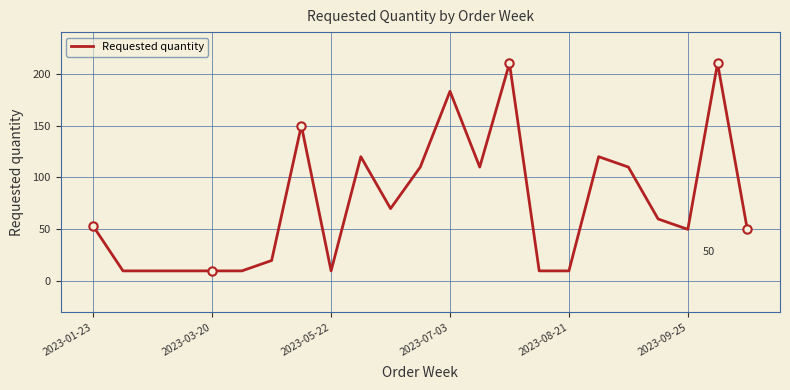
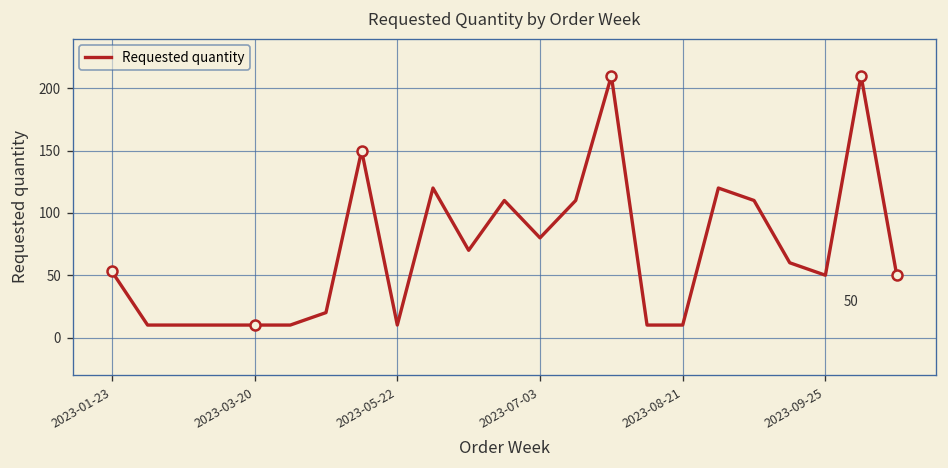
Requested quantity, 2023-07-03: 183 -> 80
